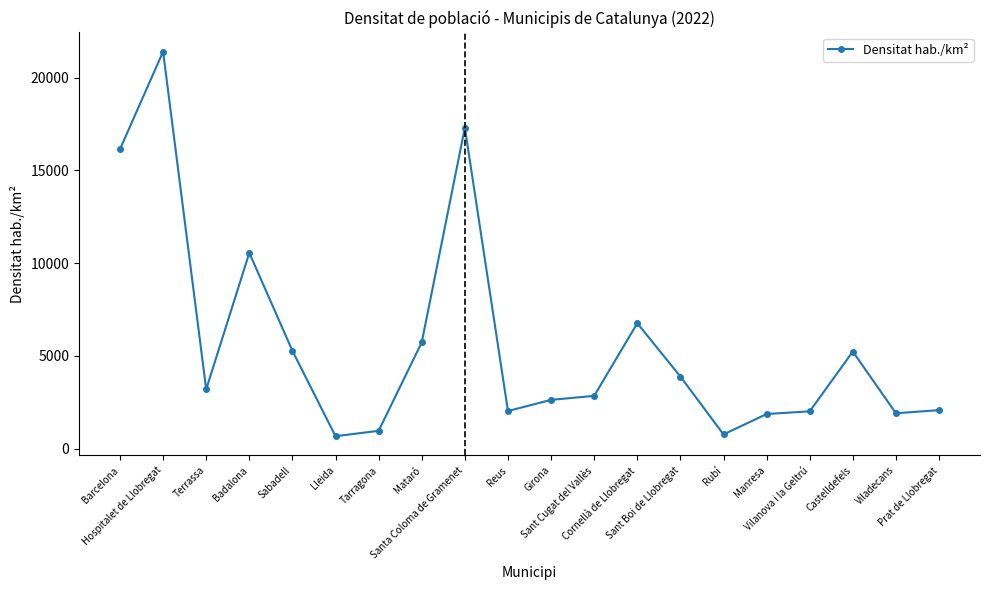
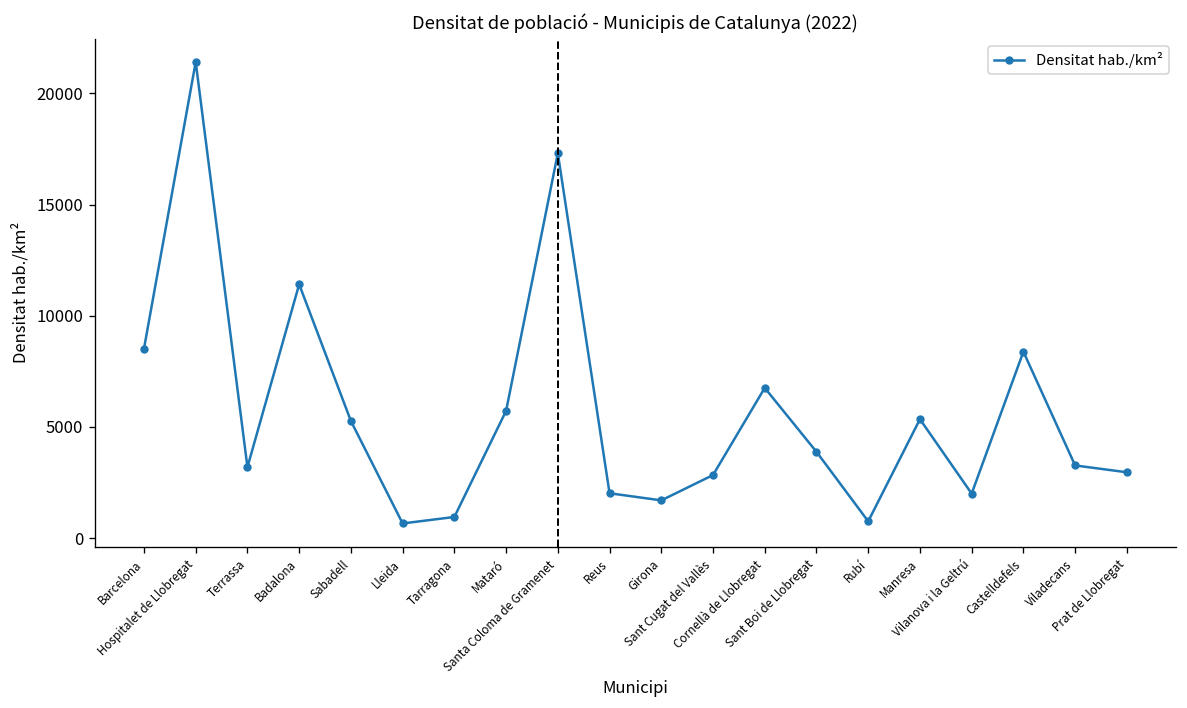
Barcelona: 16100 -> 8500
Badalona: 10600 -> 11400
Girona: 2600 -> 1700
Manresa: 1900 -> 5300
Castelldefels: 5200 -> 8400
Viladecans: 1900 -> 3300
Prat de Llobregat: 2100 -> 3000
